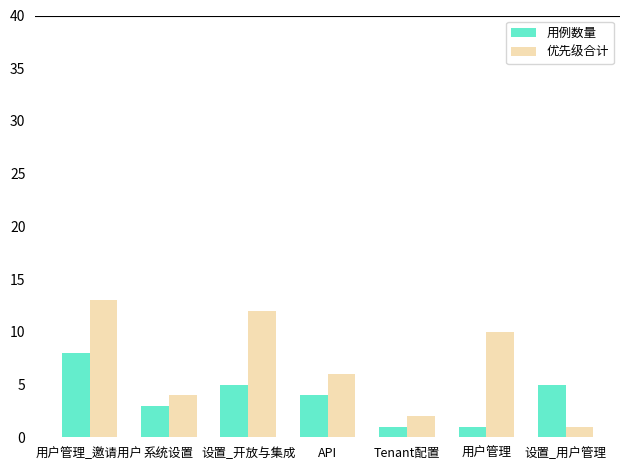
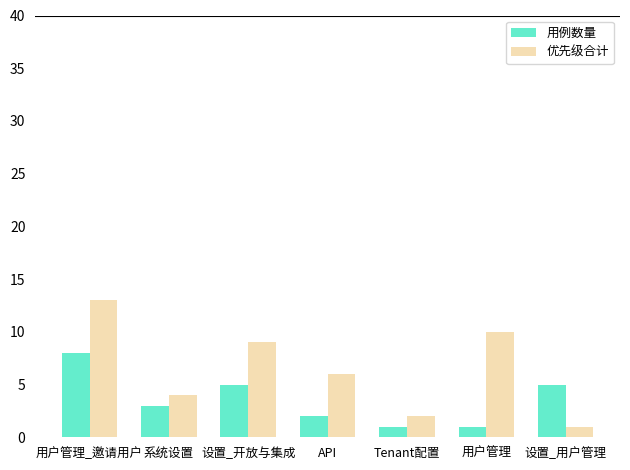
优先级合计, 设置_开放与集成: 12 -> 9
用例数量, API: 4 -> 2
